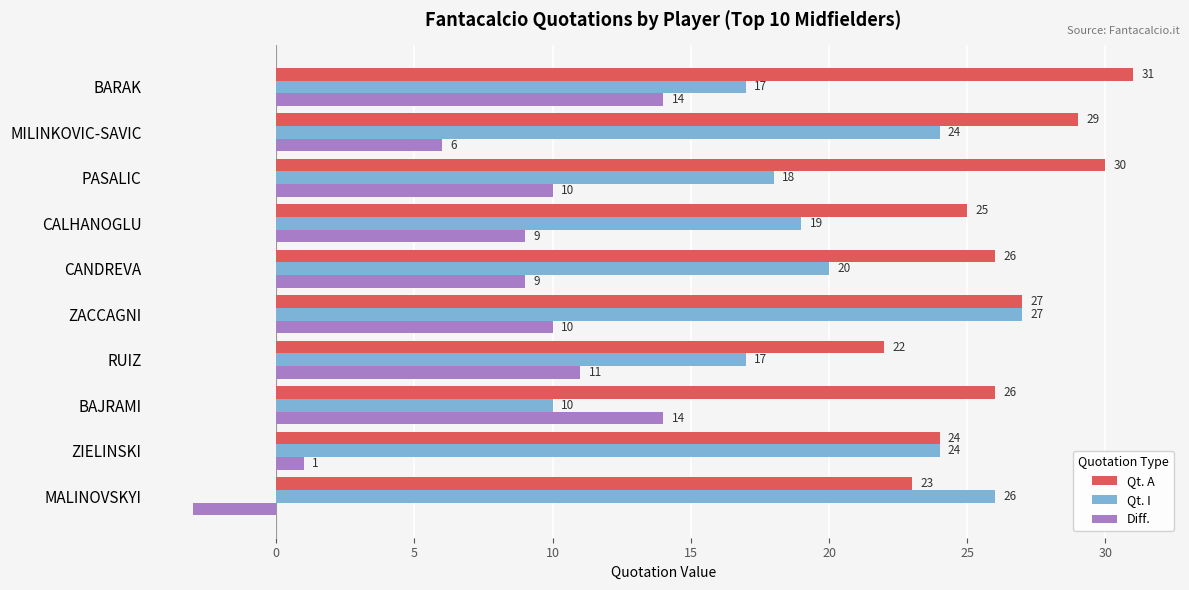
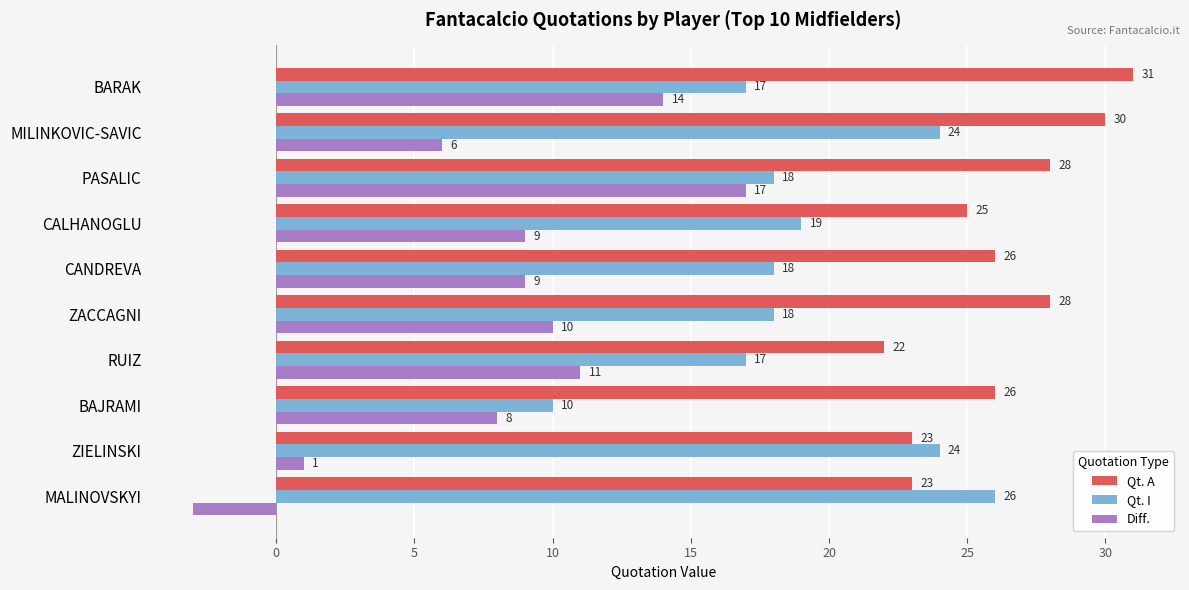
Qt. A, MILINKOVIC-SAVIC: 29 -> 30
Qt. A, PASALIC: 30 -> 28
Diff., PASALIC: 10 -> 17
Qt. I, CANDREVA: 20 -> 18
Qt. A, ZACCAGNI: 27 -> 28
Qt. I, ZACCAGNI: 27 -> 18
Diff., BAJRAMI: 14 -> 8
Qt. A, ZIELINSKI: 24 -> 23
